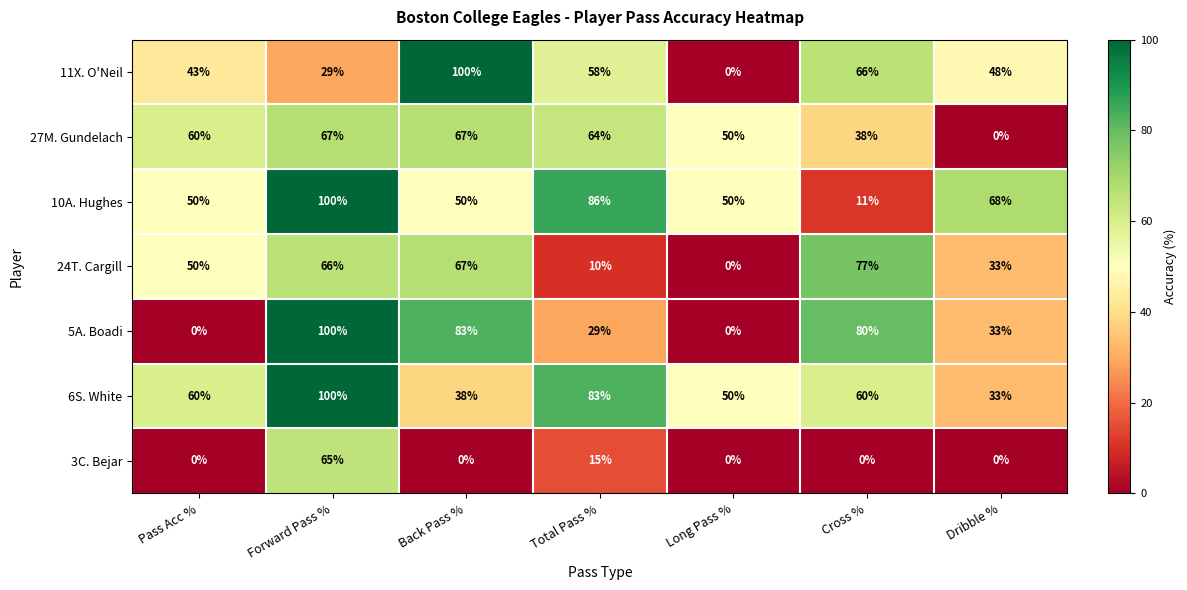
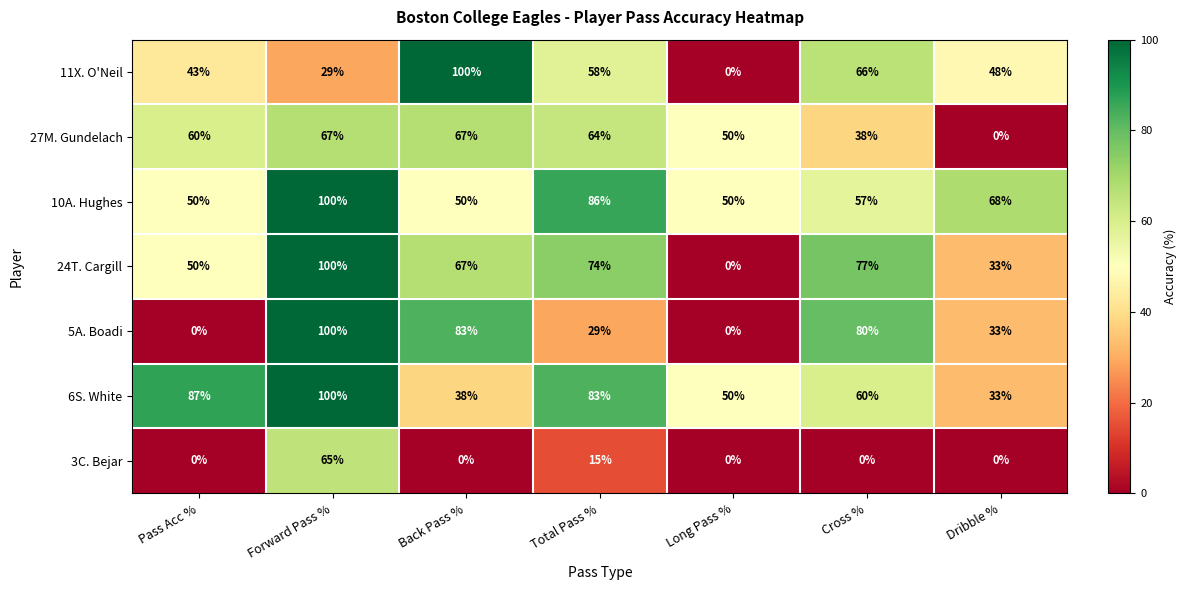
10A. Hughes, Cross %: 11% -> 57%
24T. Cargill, Forward Pass %: 66% -> 100%
24T. Cargill, Total Pass %: 10% -> 74%
6S. White, Pass Acc %: 60% -> 87%
